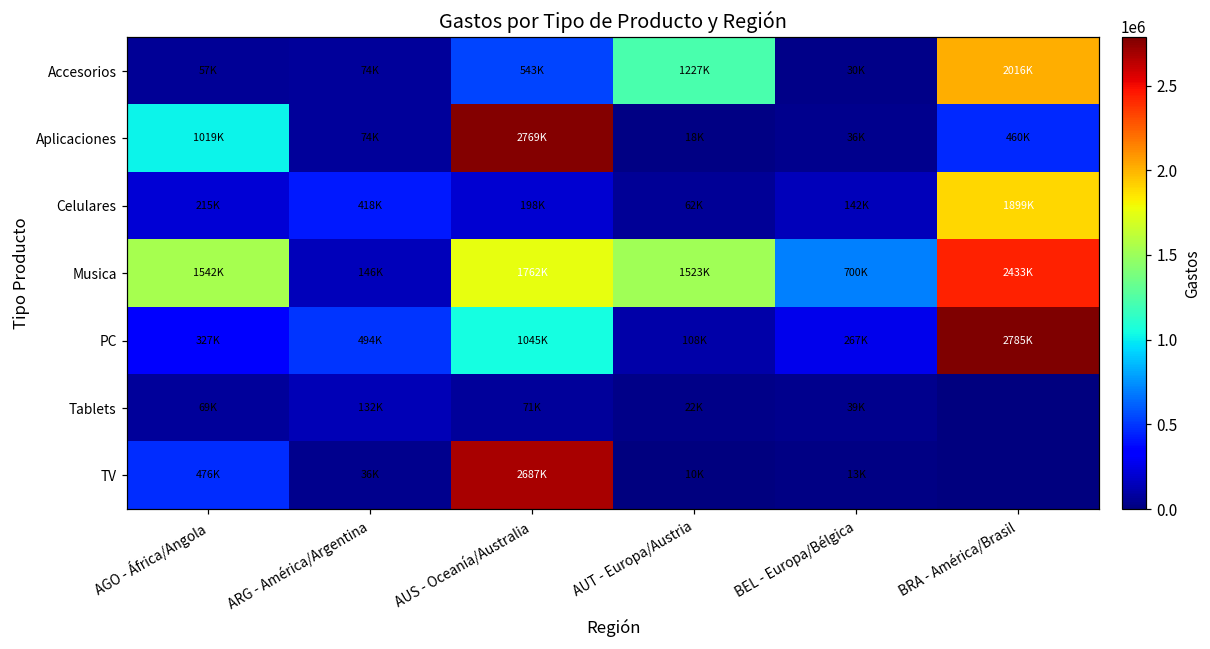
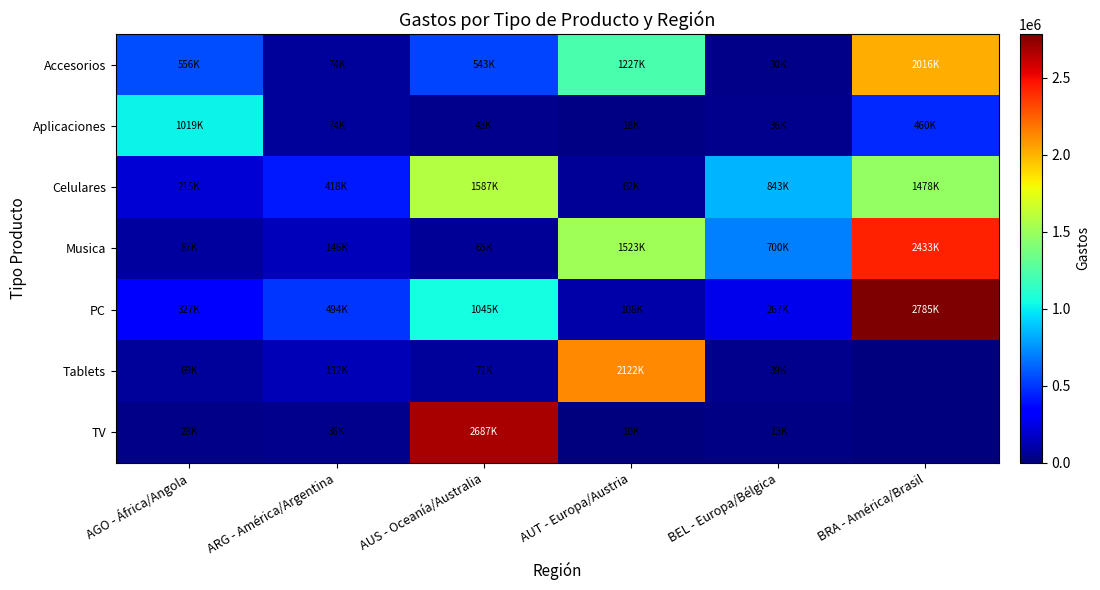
Accesorios, AGO - África/Angola: 57K -> 556K
Aplicaciones, AUS - Oceanía/Australia: 2769K -> 43K
Celulares, AUS - Oceanía/Australia: 198K -> 1587K
Celulares, BEL - Europa/Bélgica: 142K -> 843K
Celulares, BRA - América/Brasil: 1899K -> 1478K
Musica, AGO - África/Angola: 1542K -> 87K
Musica, AUS - Oceanía/Australia: 1762K -> 65K
Tablets, AUT - Europa/Austria: 22K -> 2122K
TV, AGO - África/Angola: 476K -> 28K
